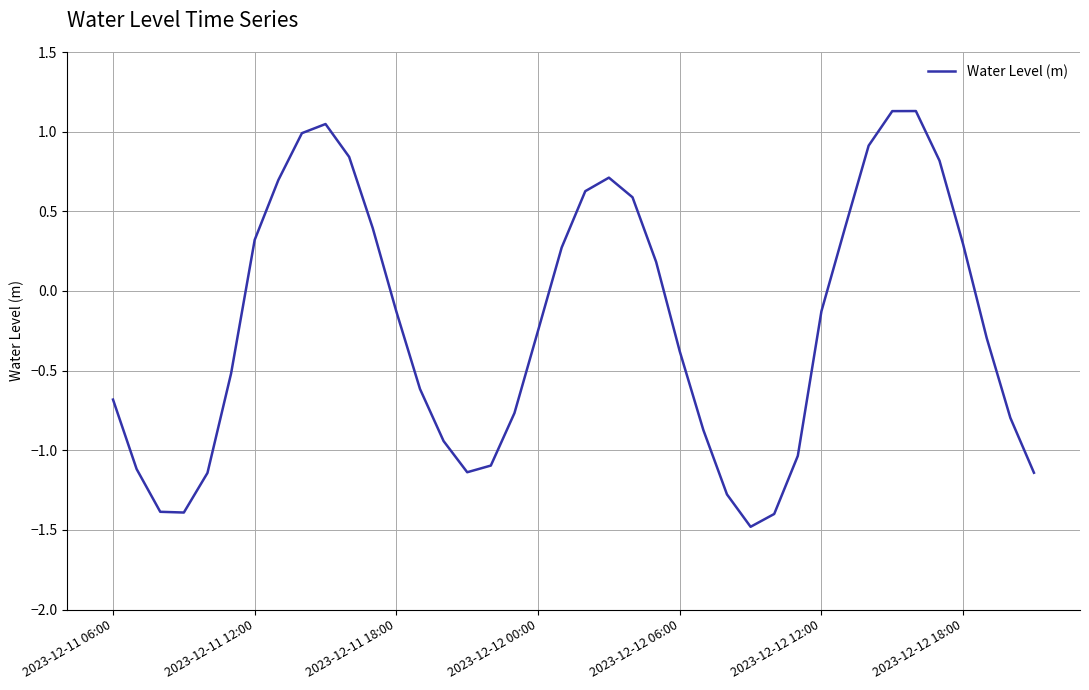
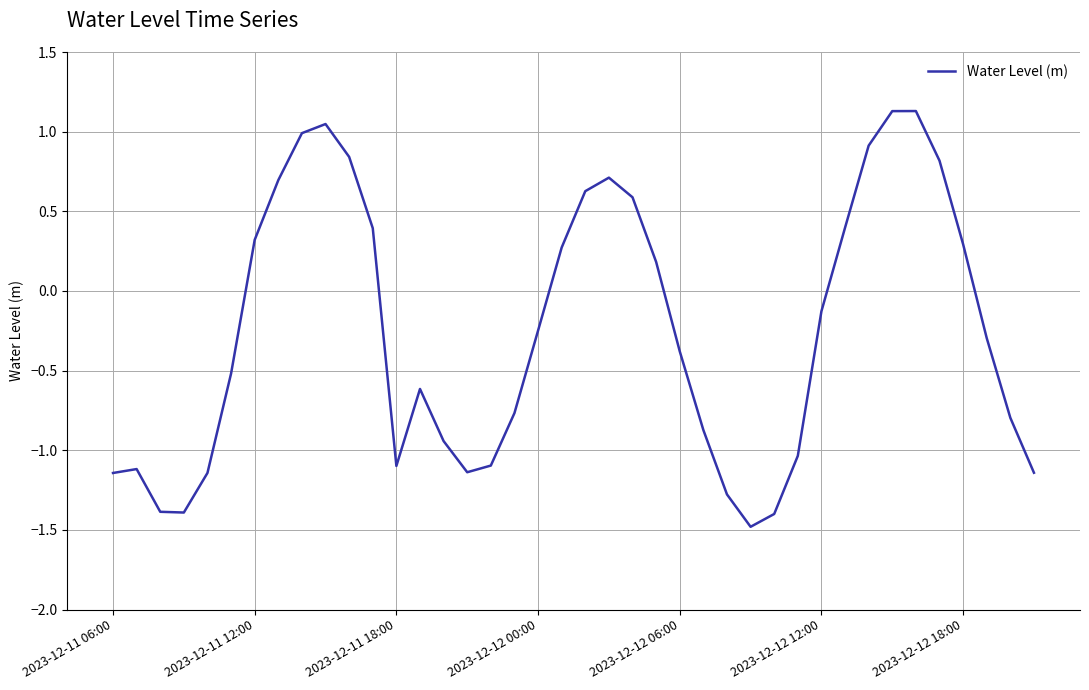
2023-12-11 06:00: -0.68 -> -1.14
2023-12-11 18:00: -0.13 -> -1.10
